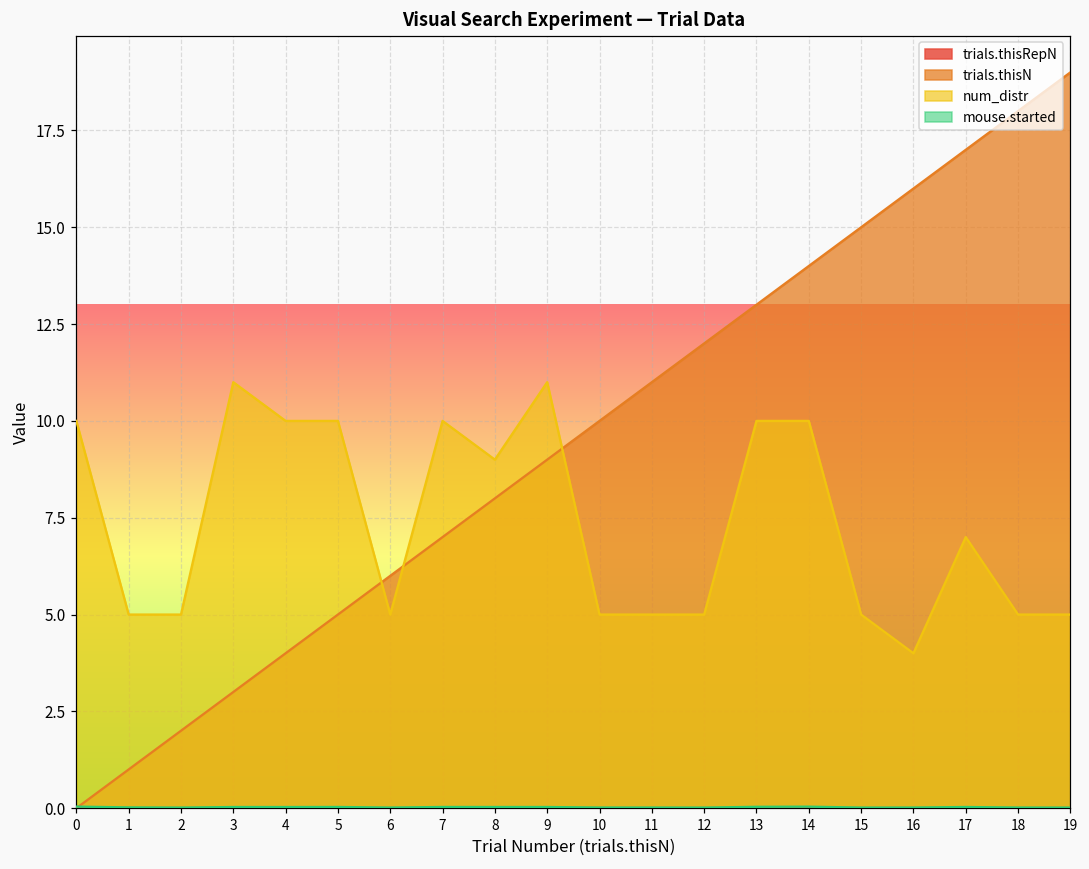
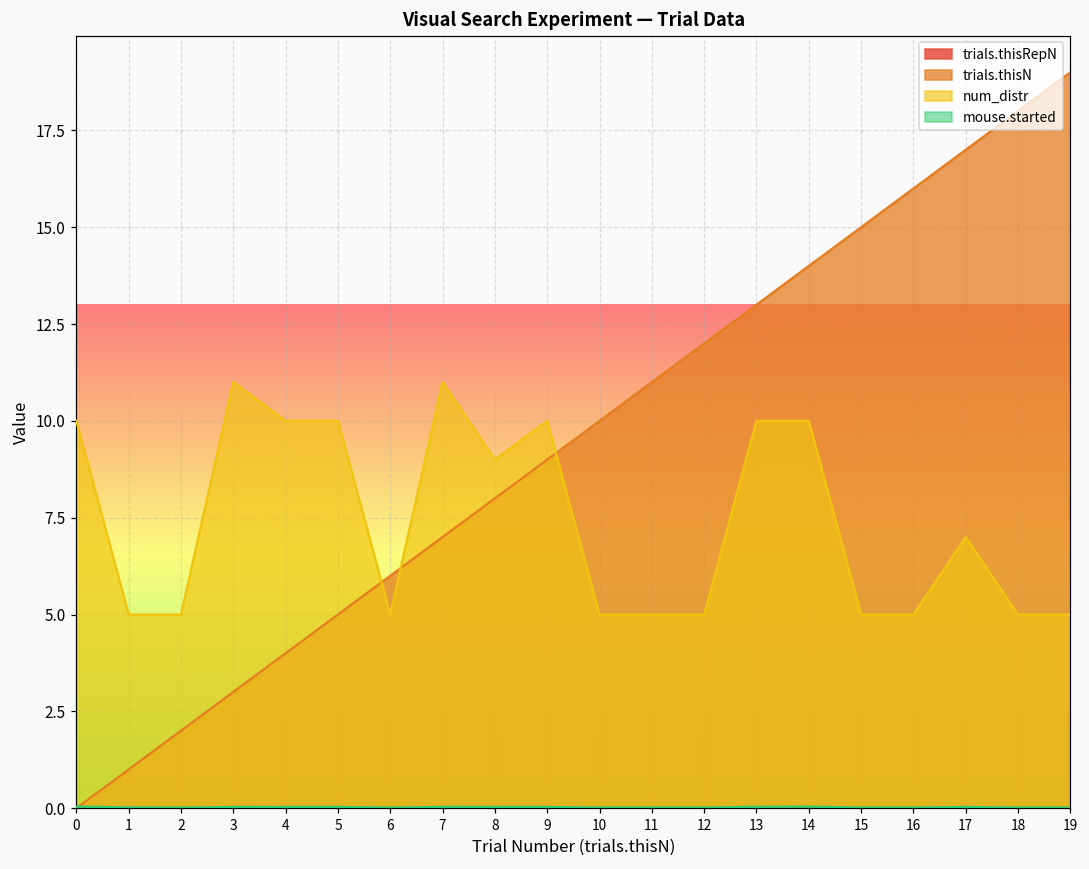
num_distr, 7: 10 -> 11
num_distr, 9: 11 -> 10
num_distr, 16: 4 -> 5
